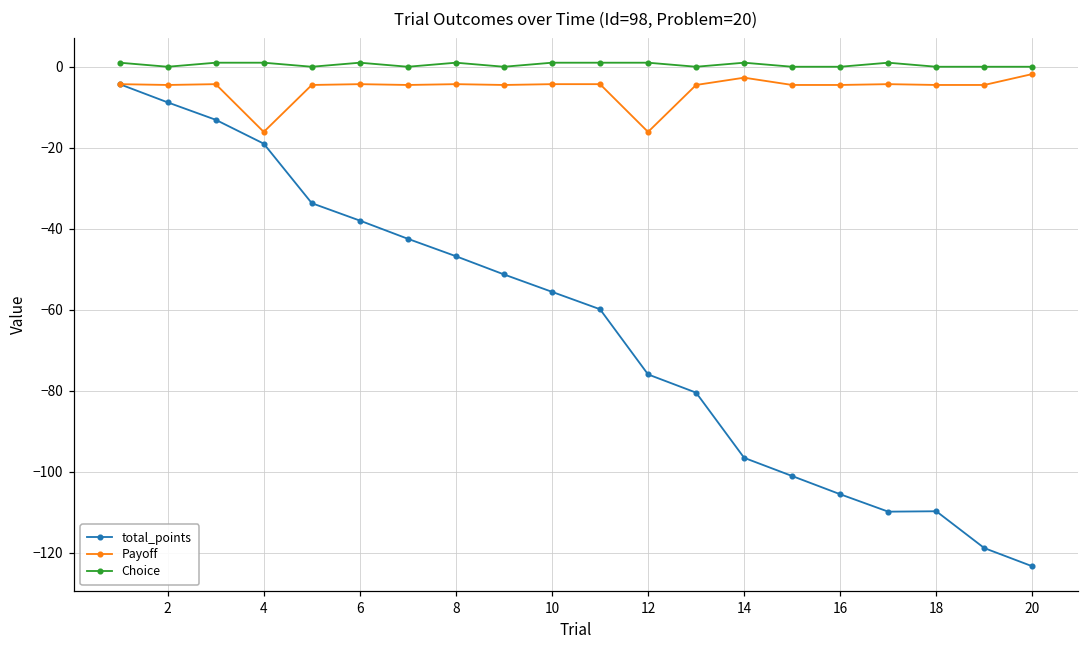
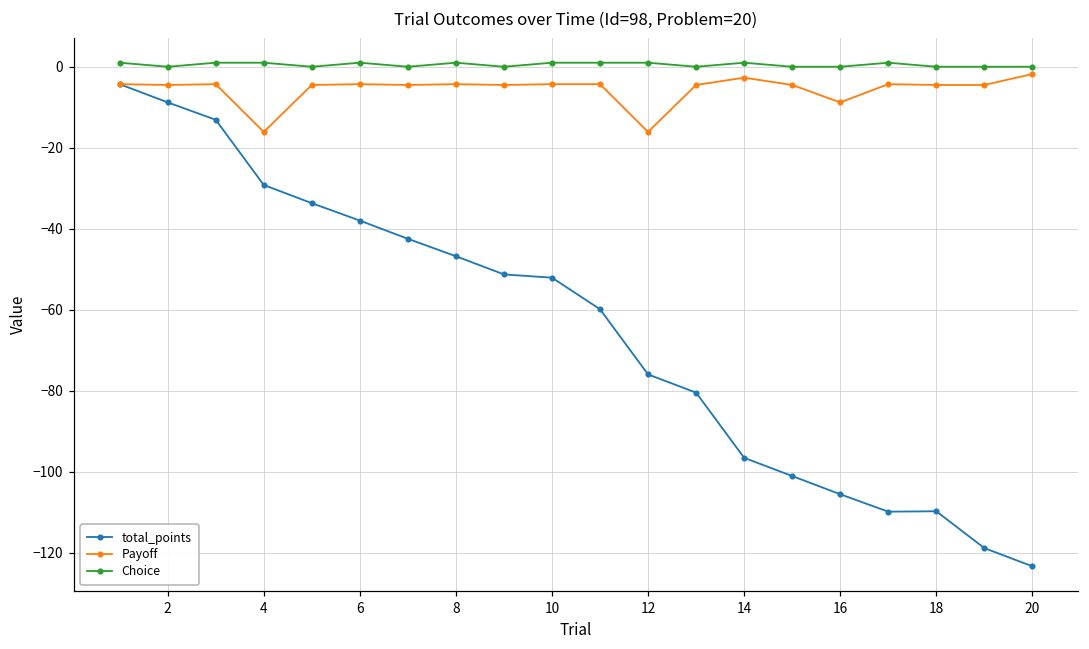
total_points, 4: -19 -> -29
total_points, 10: -56 -> -52
Payoff, 16: -5 -> -9
